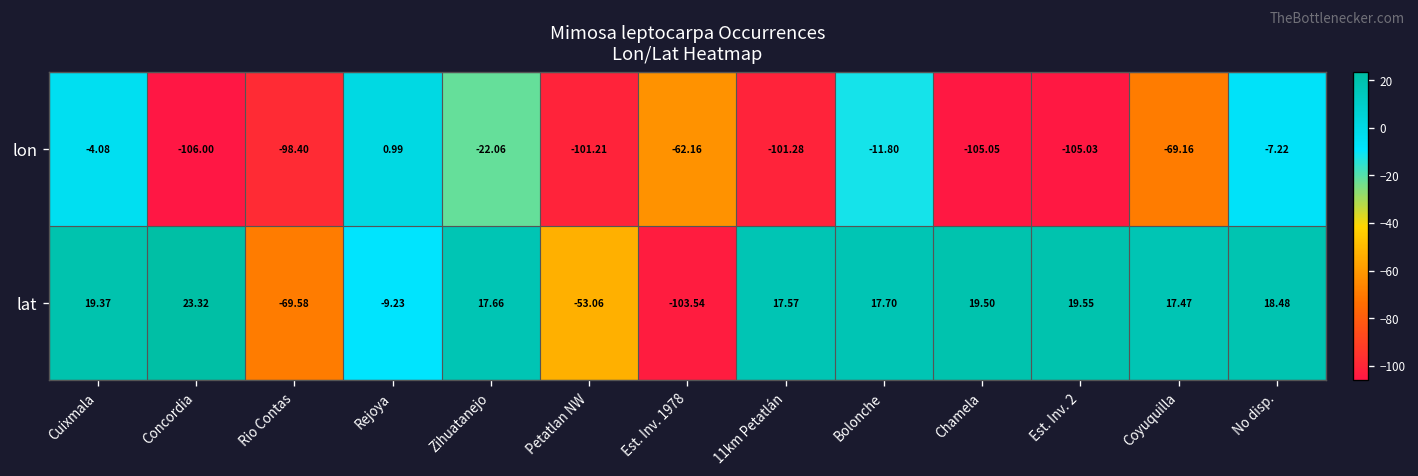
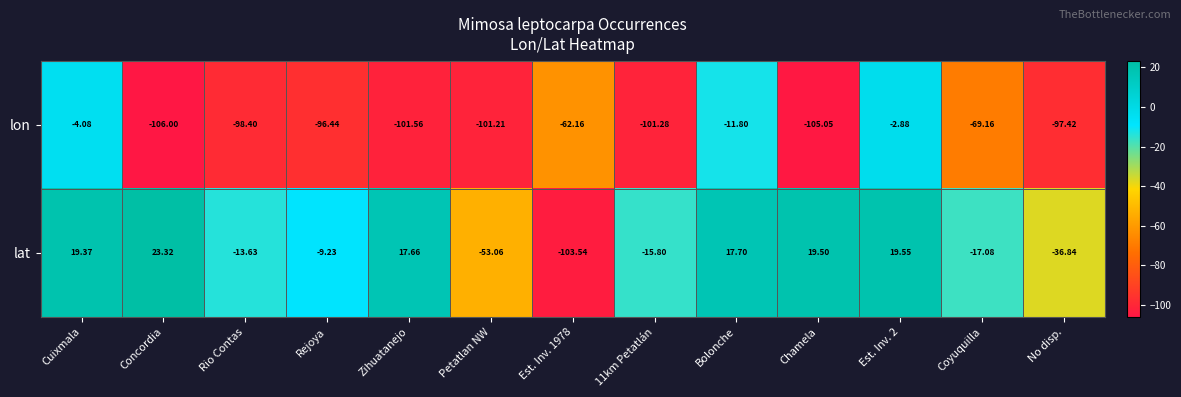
lon, Rejoya: 0.99 -> -96.44
lon, Zihuatanejo: -22.06 -> -101.56
lon, Est. Inv. 2: -105.03 -> -2.88
lon, No disp.: -7.22 -> -97.42
lat, Rio Contas: -69.58 -> -13.63
lat, 11km Petatlán: 17.57 -> -15.80
lat, Coyuquilla: 17.47 -> -17.08
lat, No disp.: 18.48 -> -36.84
